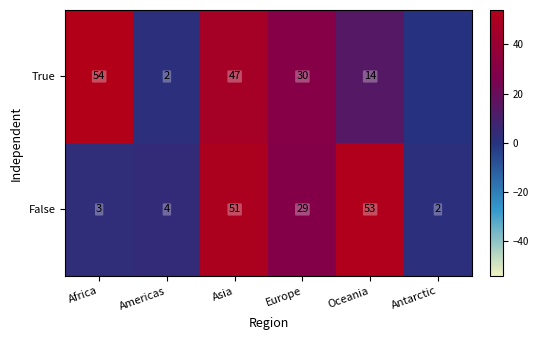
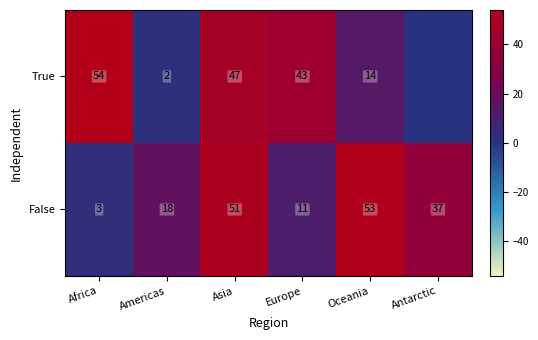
True, Europe: 30 -> 43
False, Americas: 4 -> 18
False, Europe: 29 -> 11
False, Antarctic: 2 -> 37
